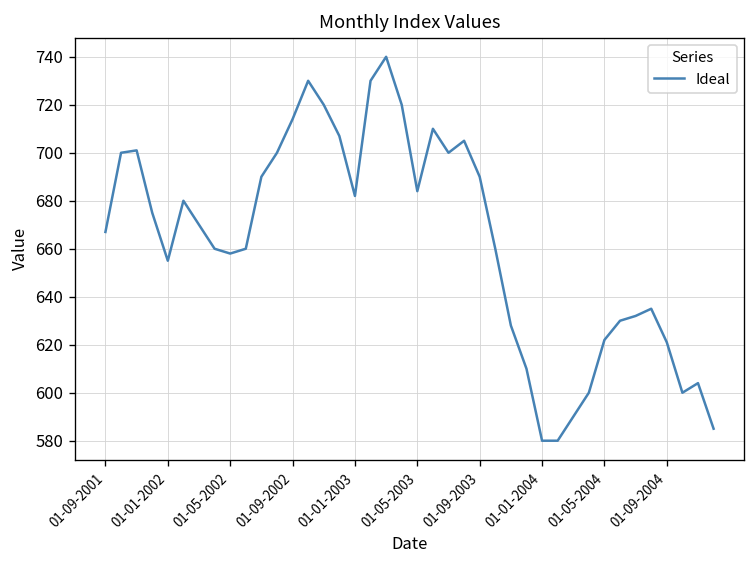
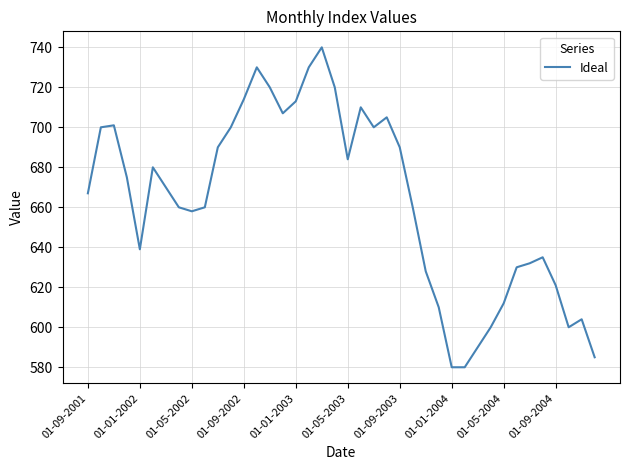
01-01-2002: 655 -> 639
01-01-2003: 682 -> 713
01-05-2004: 622 -> 612
